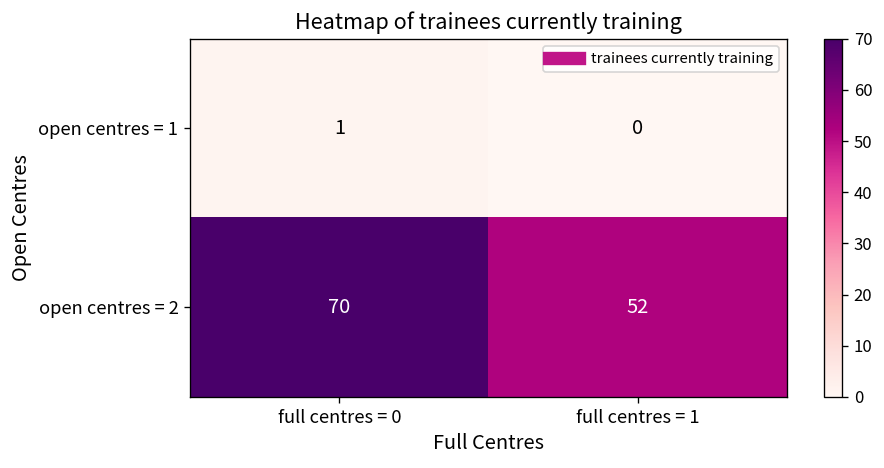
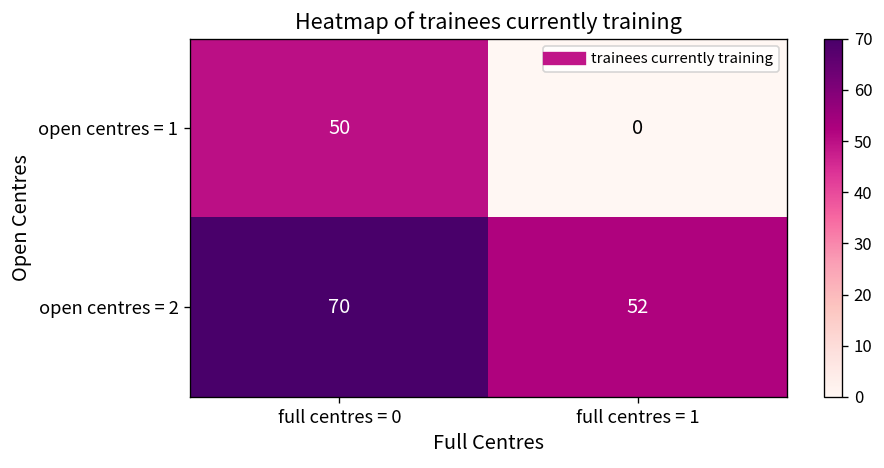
open centres = 1, full centres = 0: 1 -> 50
